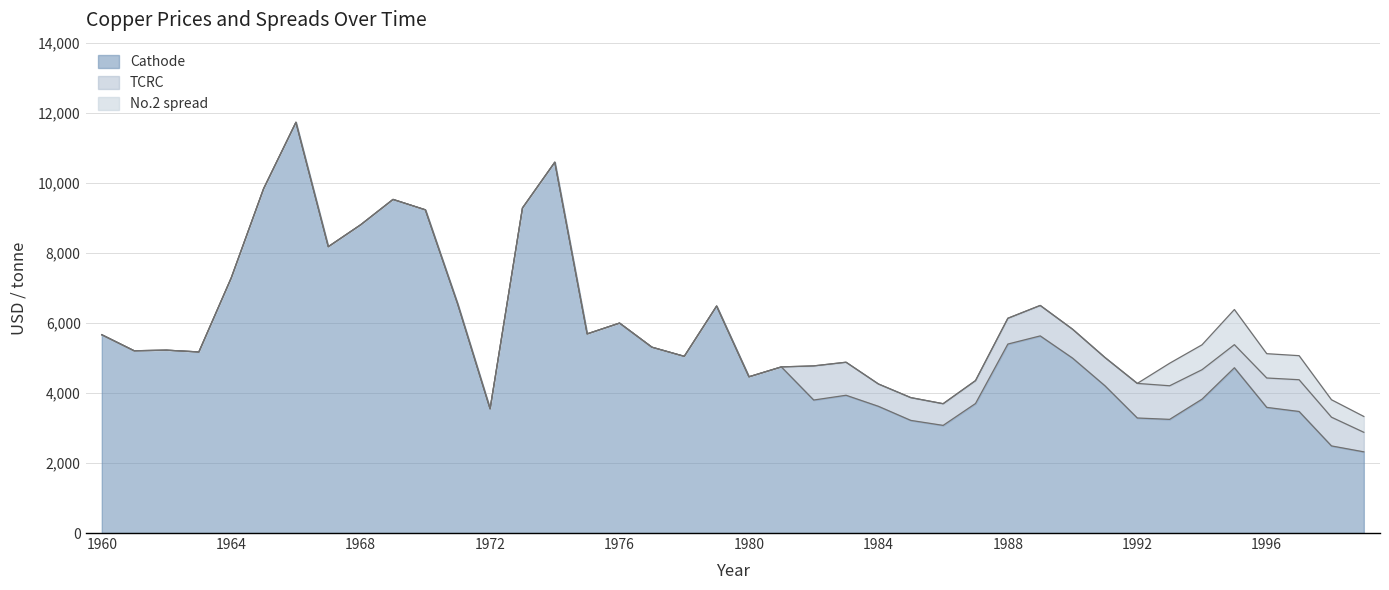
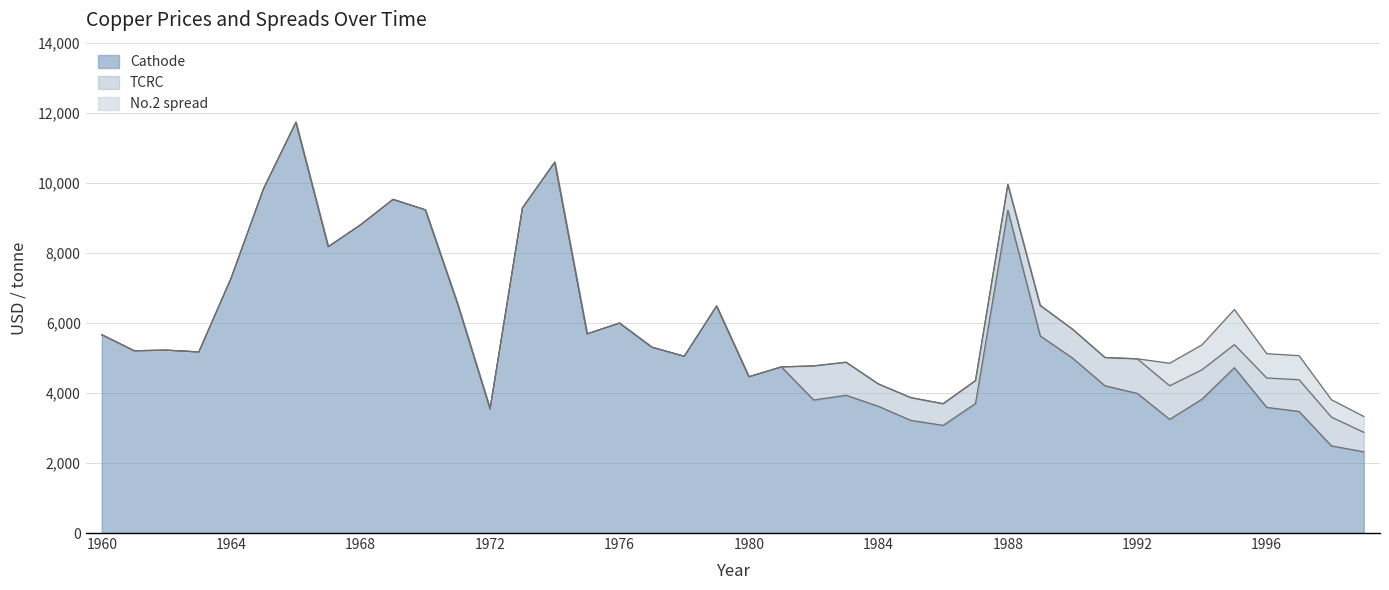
Cathode, 1988: 5,400 -> 9,200
Cathode, 1992: 3,300 -> 4,000
